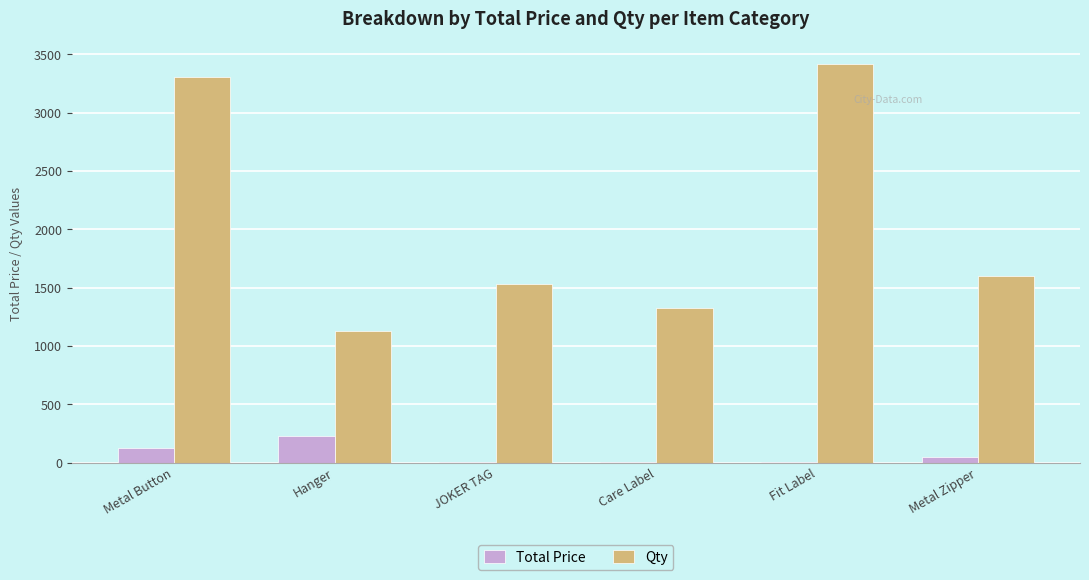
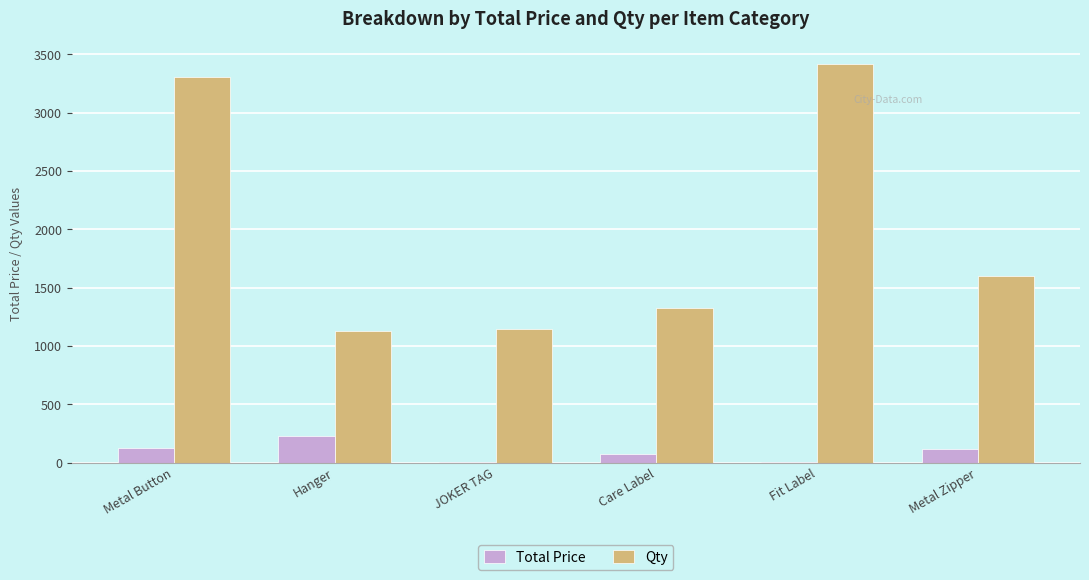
Qty, JOKER TAG: 1530 -> 1140
Total Price, Care Label: 0 -> 80
Total Price, Metal Zipper: 50 -> 120
